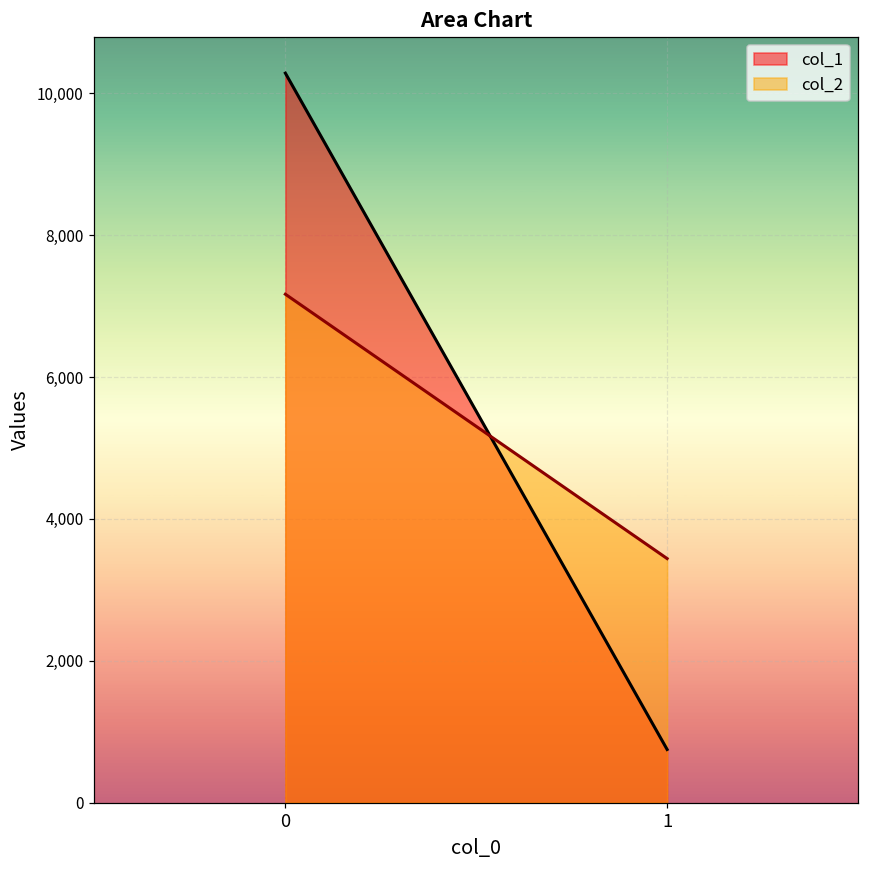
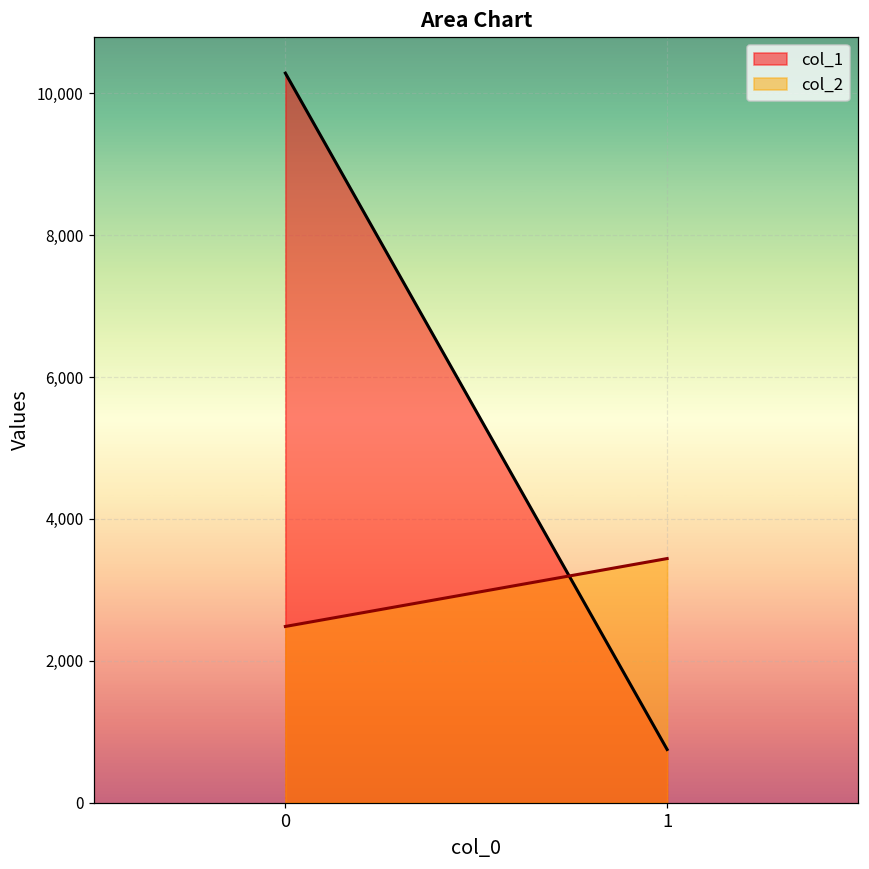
col_2, 0: 7,200 -> 2,500
